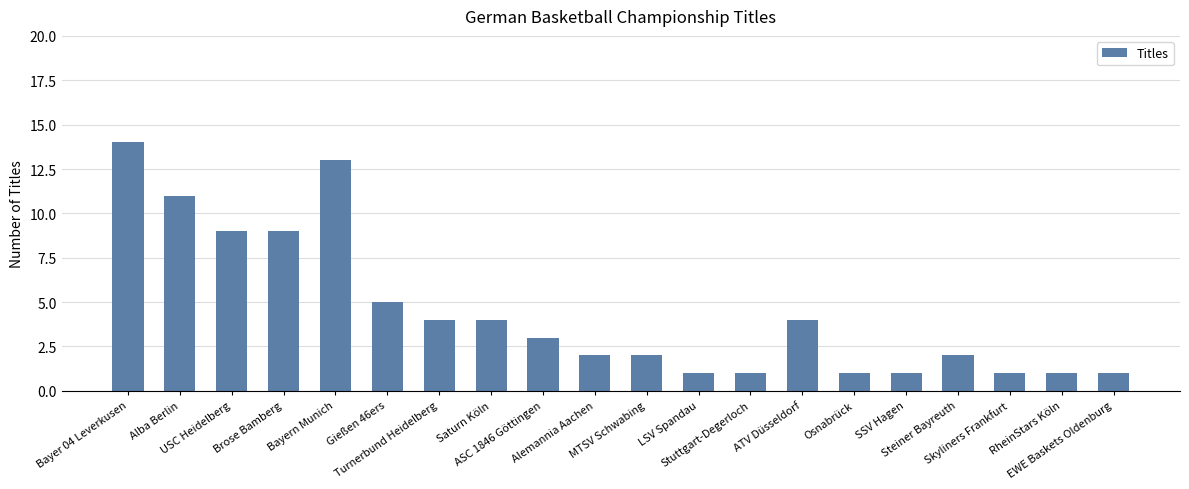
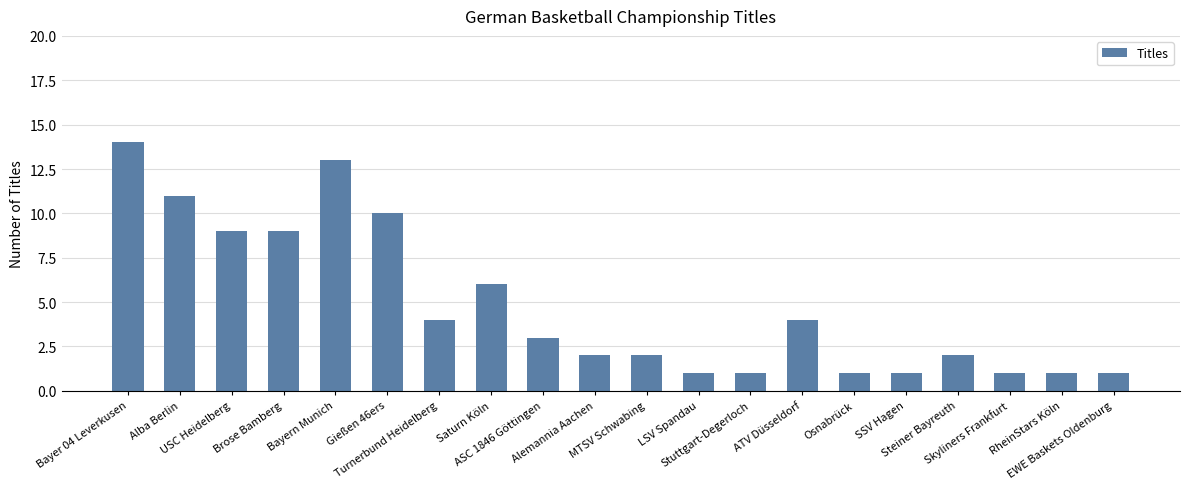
Gießen 46ers: 5 -> 10
Saturn Köln: 4 -> 6
